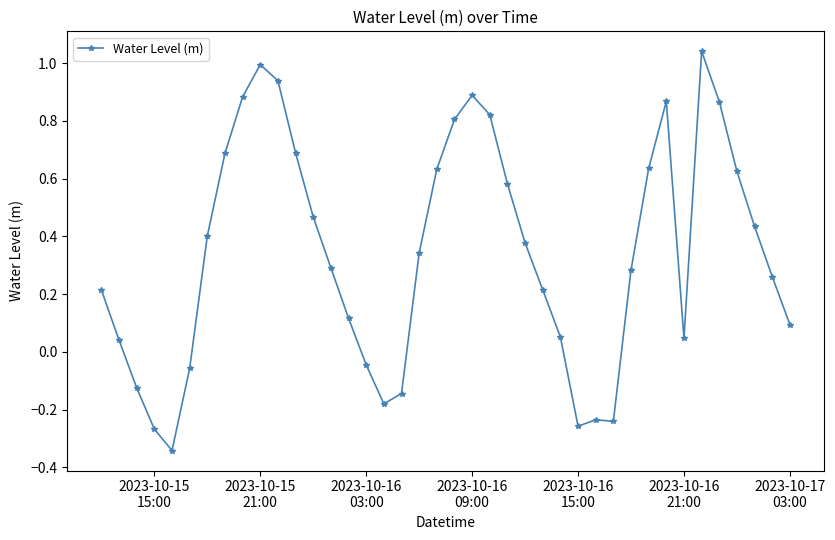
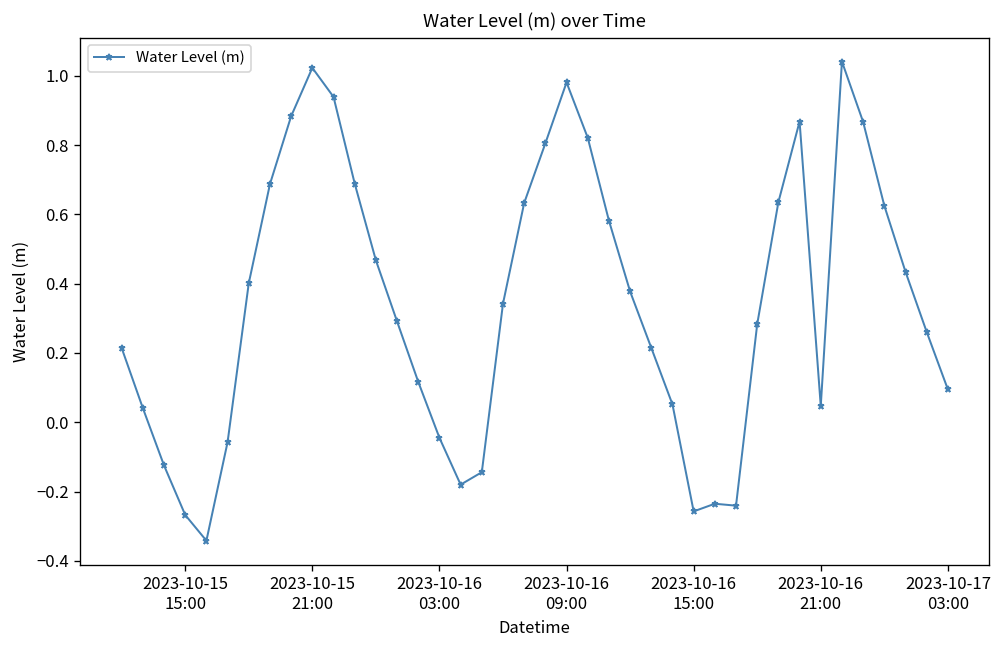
2023-10-15 21:00: 0.99 -> 1.02
2023-10-16 09:00: 0.89 -> 0.98
